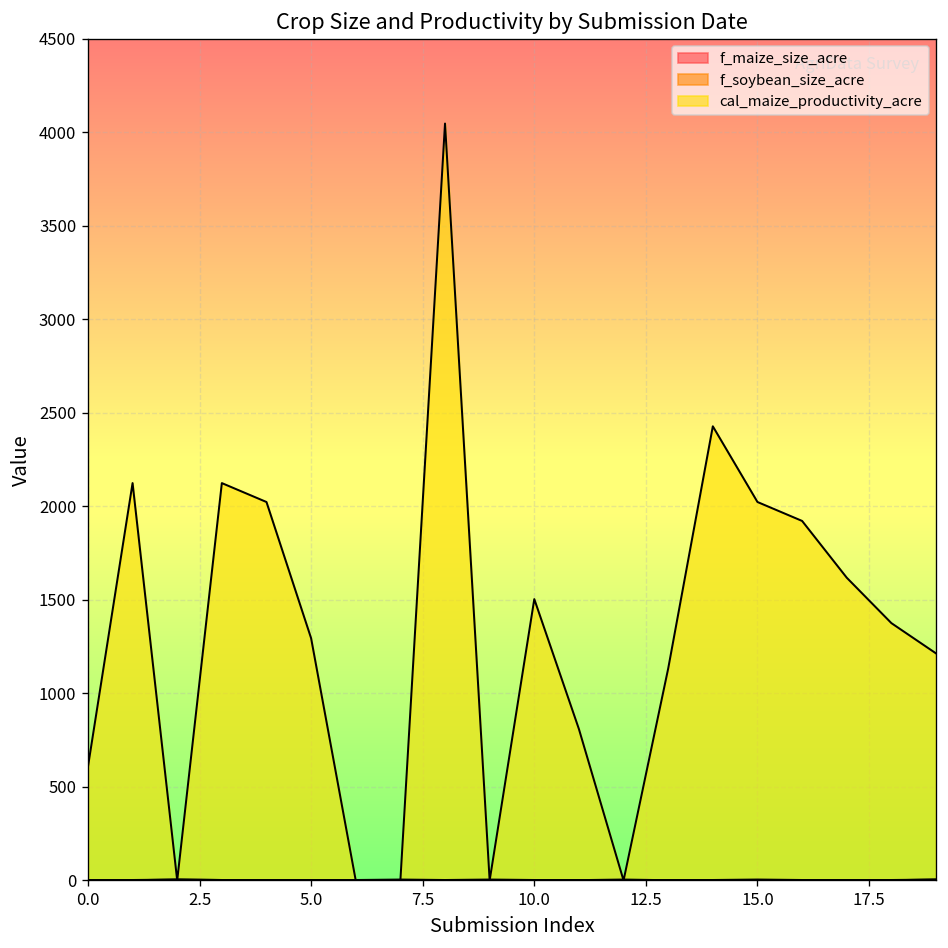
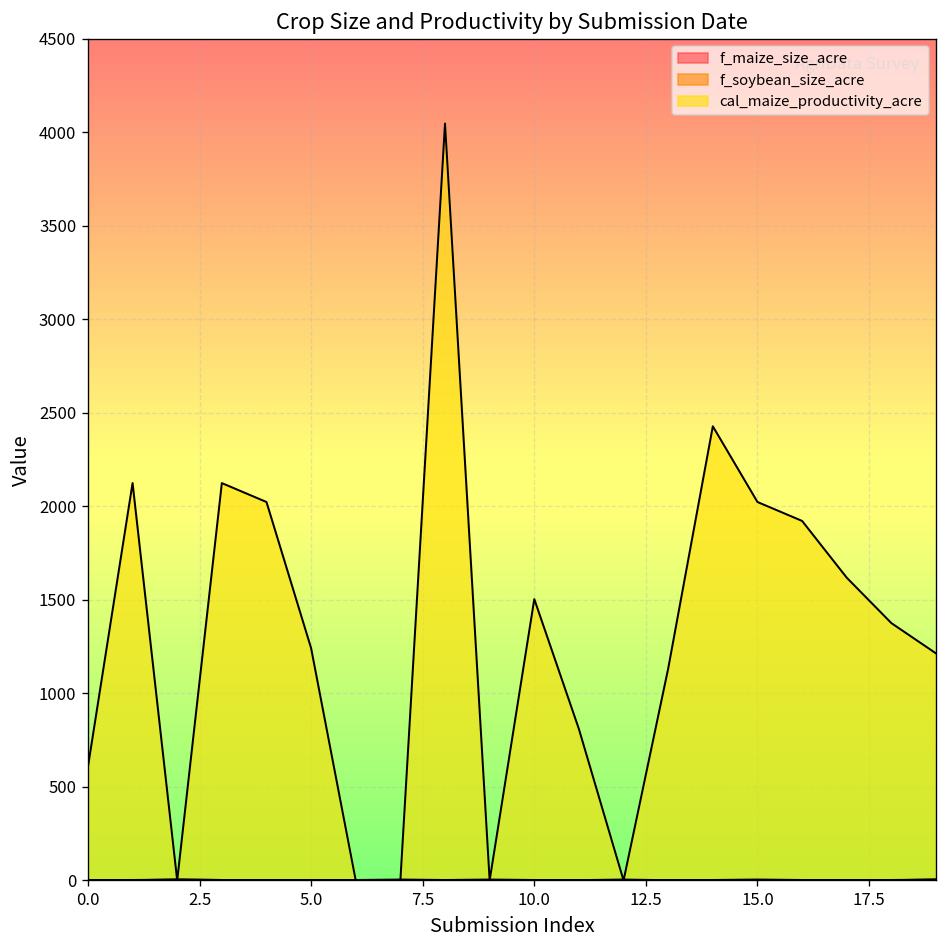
cal_maize_productivity_acre, 5.0: 1300 -> 1240
